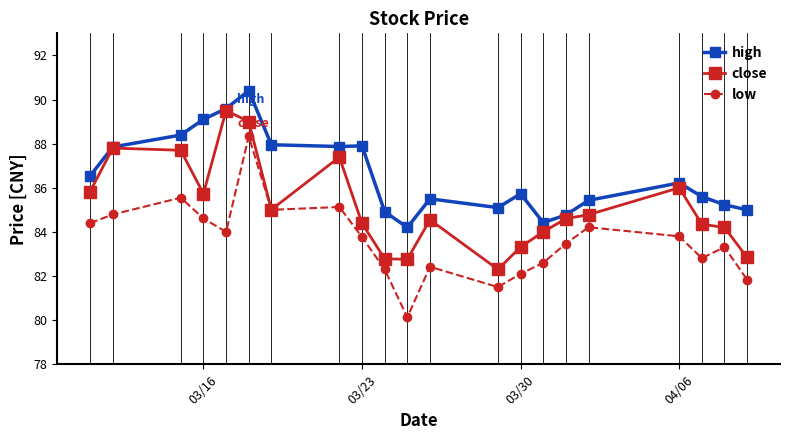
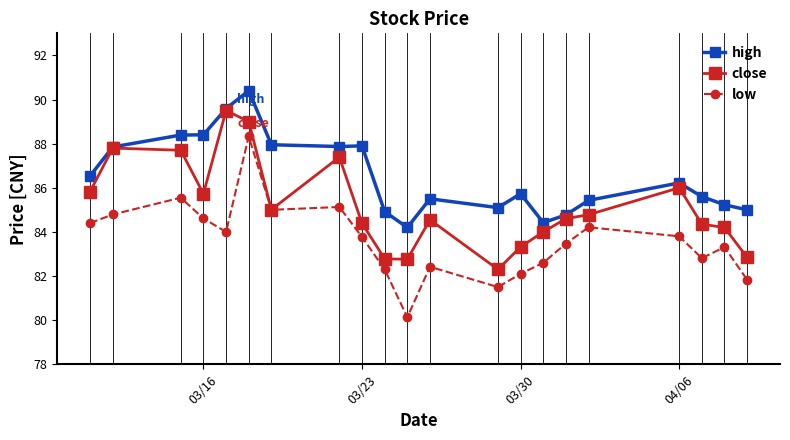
high, 03/16: 89.1 -> 88.4
